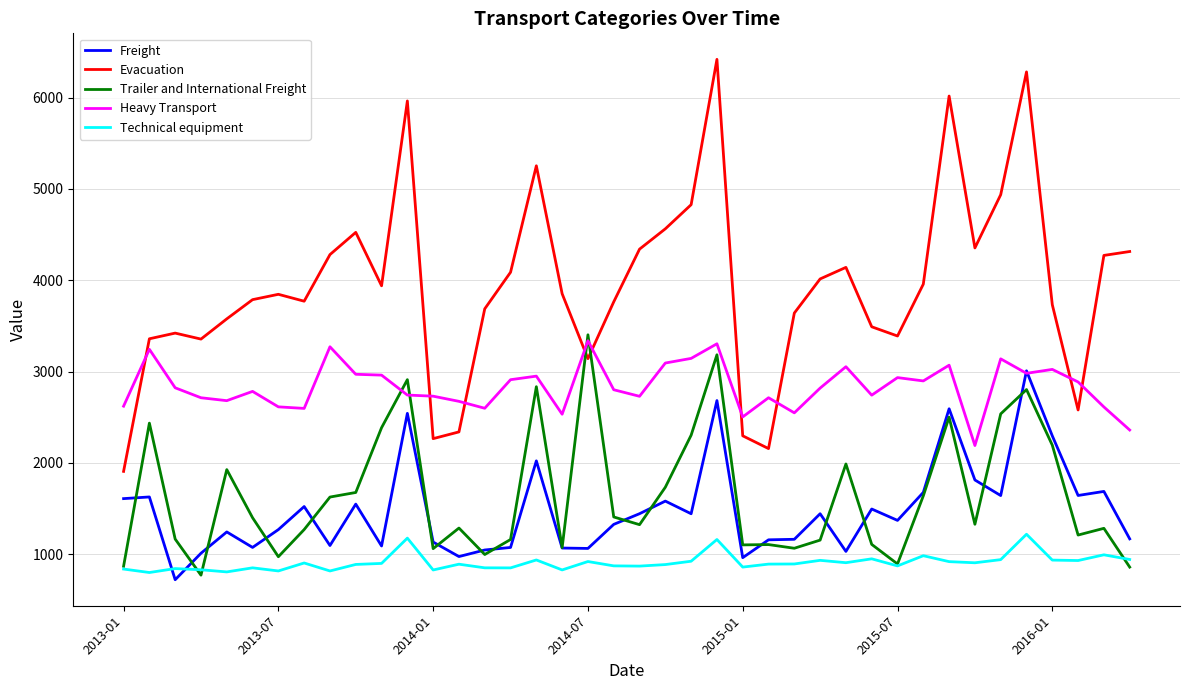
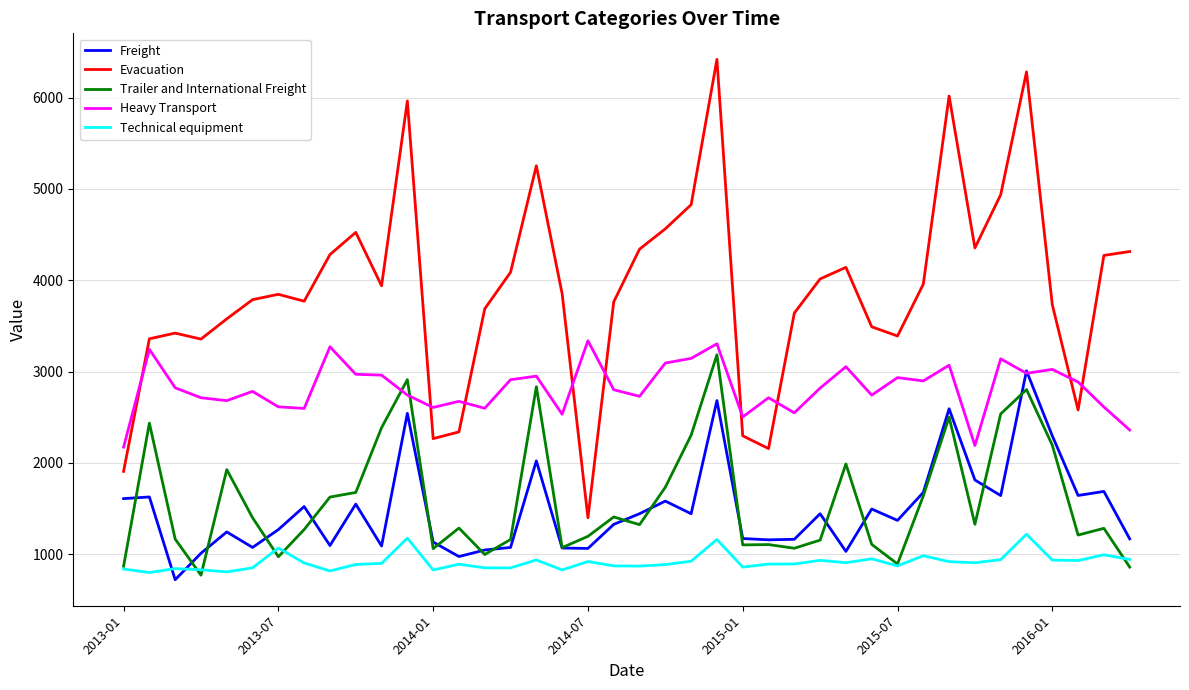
Heavy Transport, 2013-01: 2600 -> 2200
Technical equipment, 2013-07: 800 -> 1100
Heavy Transport, 2014-01: 2700 -> 2600
Evacuation, 2014-07: 3100 -> 1400
Trailer and International Freight, 2014-07: 3400 -> 1200
Freight, 2015-01: 1000 -> 1200
